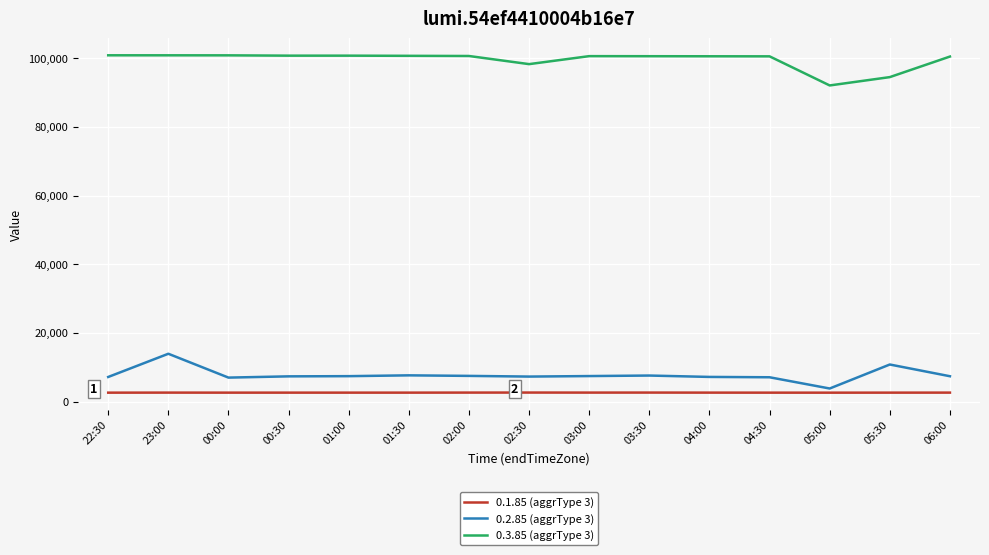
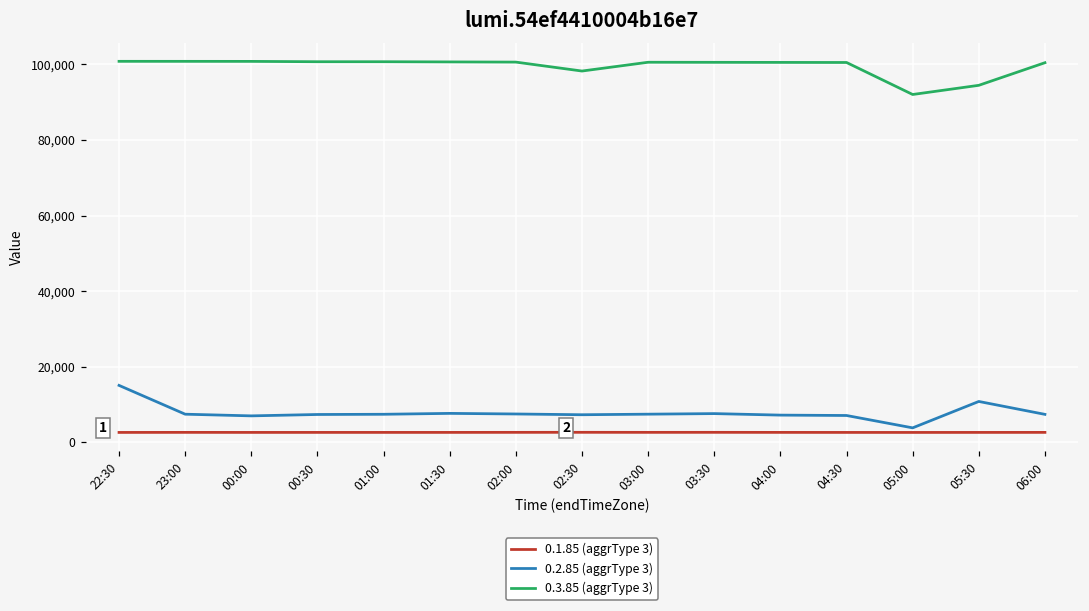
0.2.85 (aggrType 3), 22:30: 7,000 -> 15,000
0.2.85 (aggrType 3), 23:00: 14,000 -> 7,000
